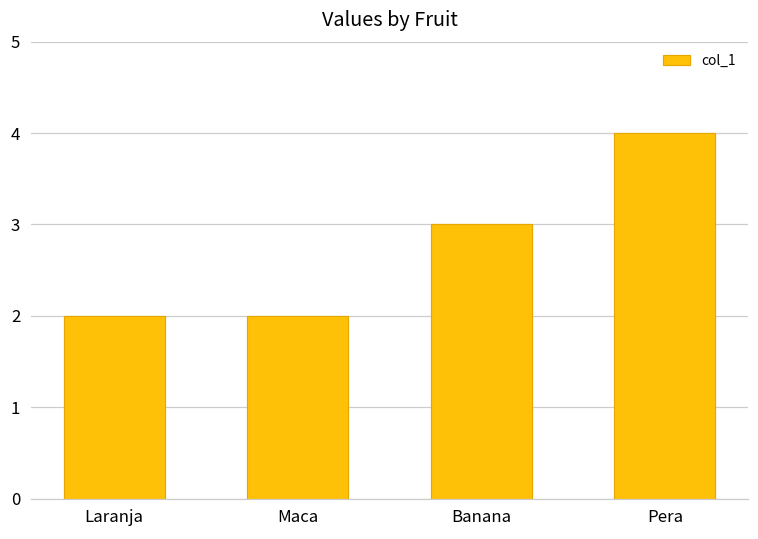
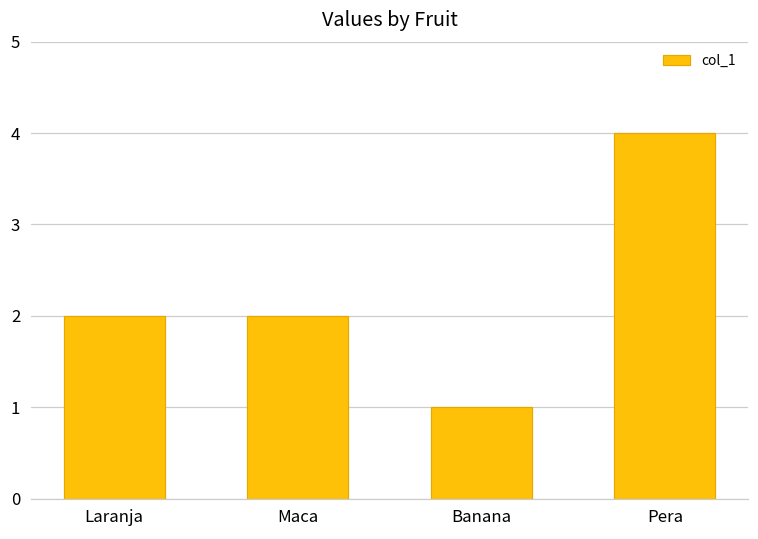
Banana: 3 -> 1
